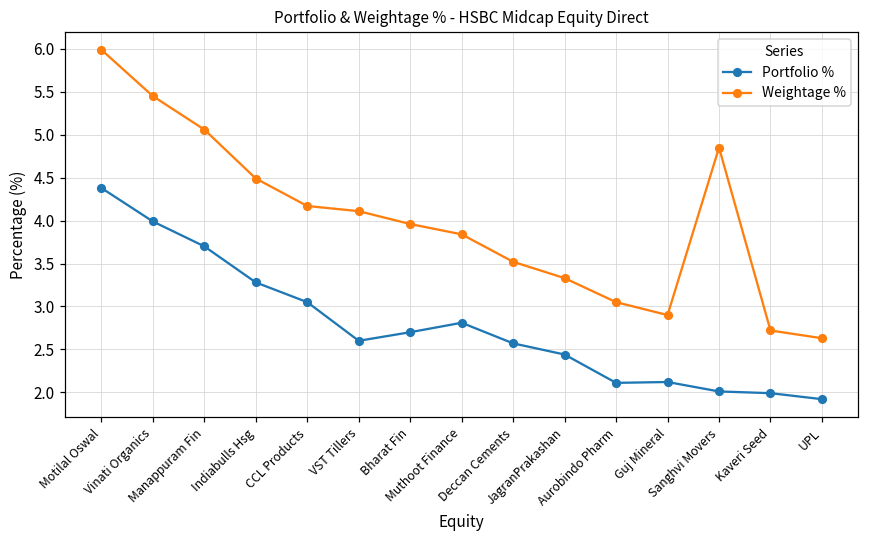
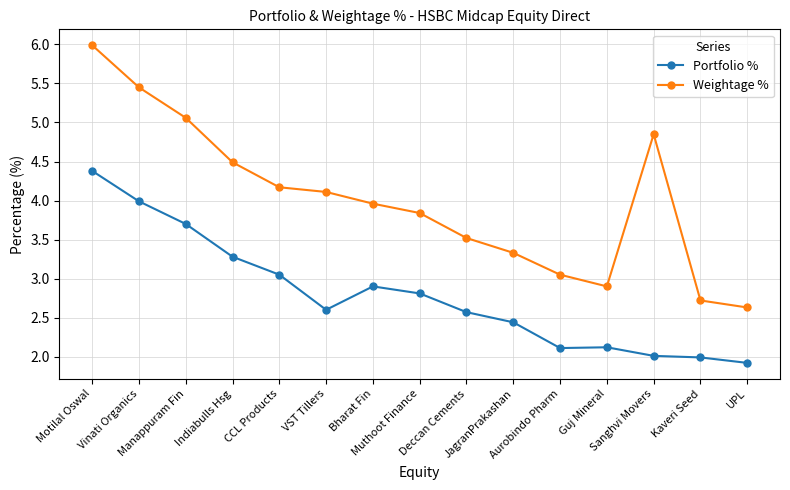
Portfolio %, Bharat Fin: 2.7 -> 2.9
